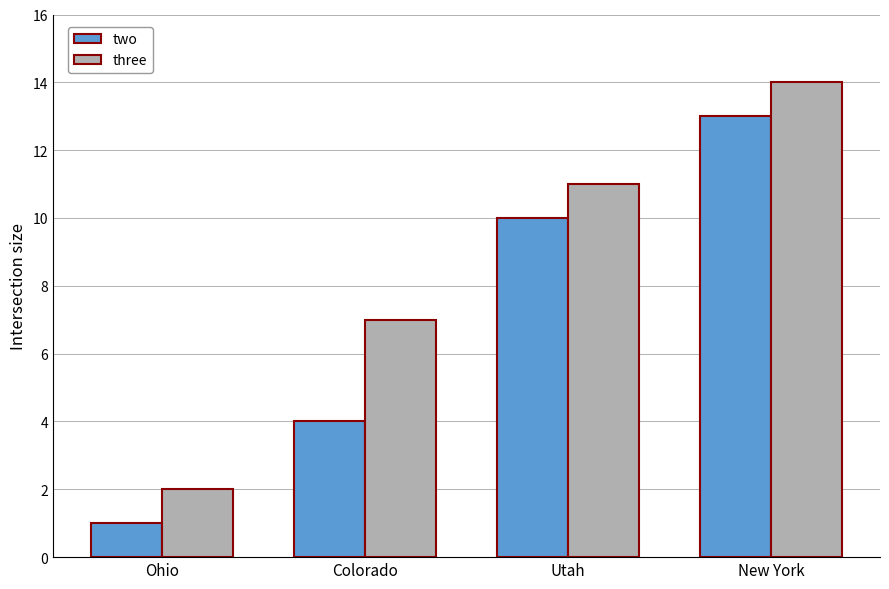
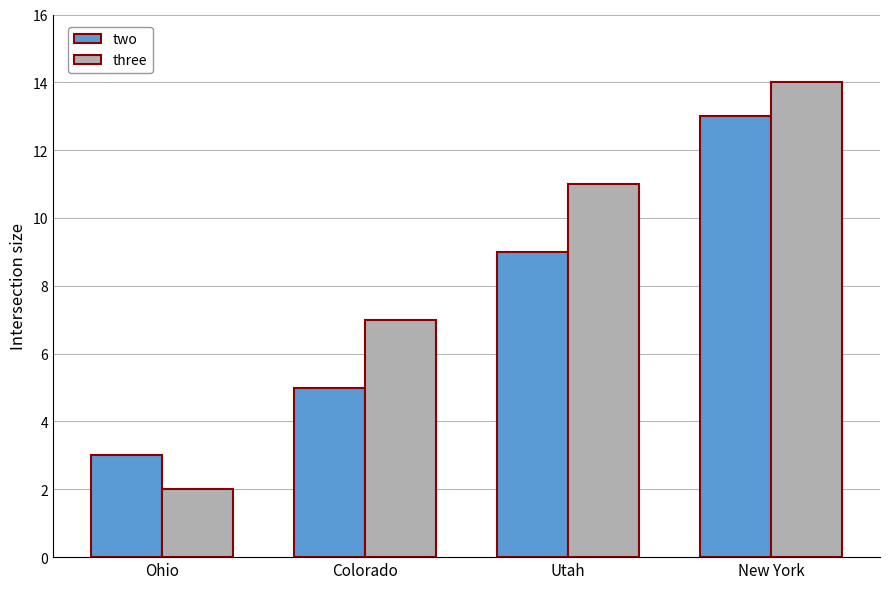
two, Ohio: 1 -> 3
two, Colorado: 4 -> 5
two, Utah: 10 -> 9
